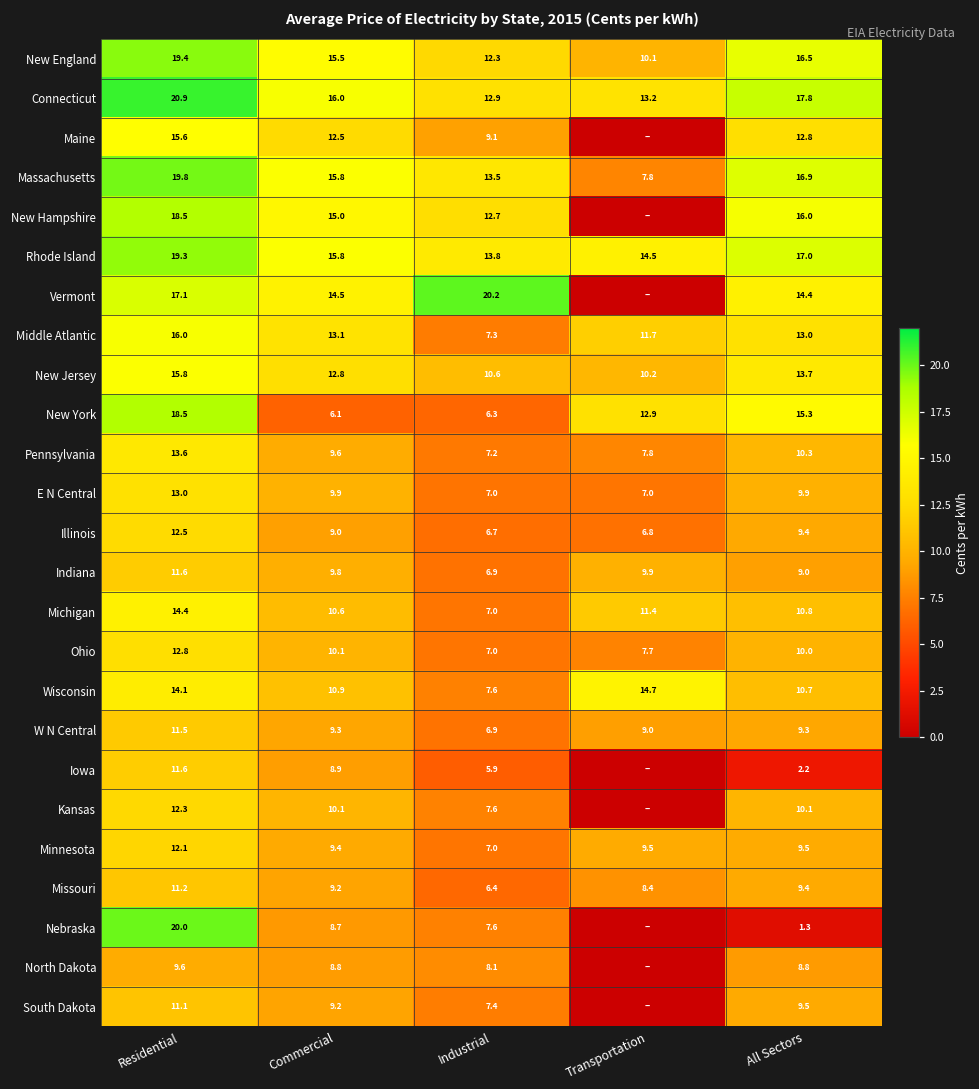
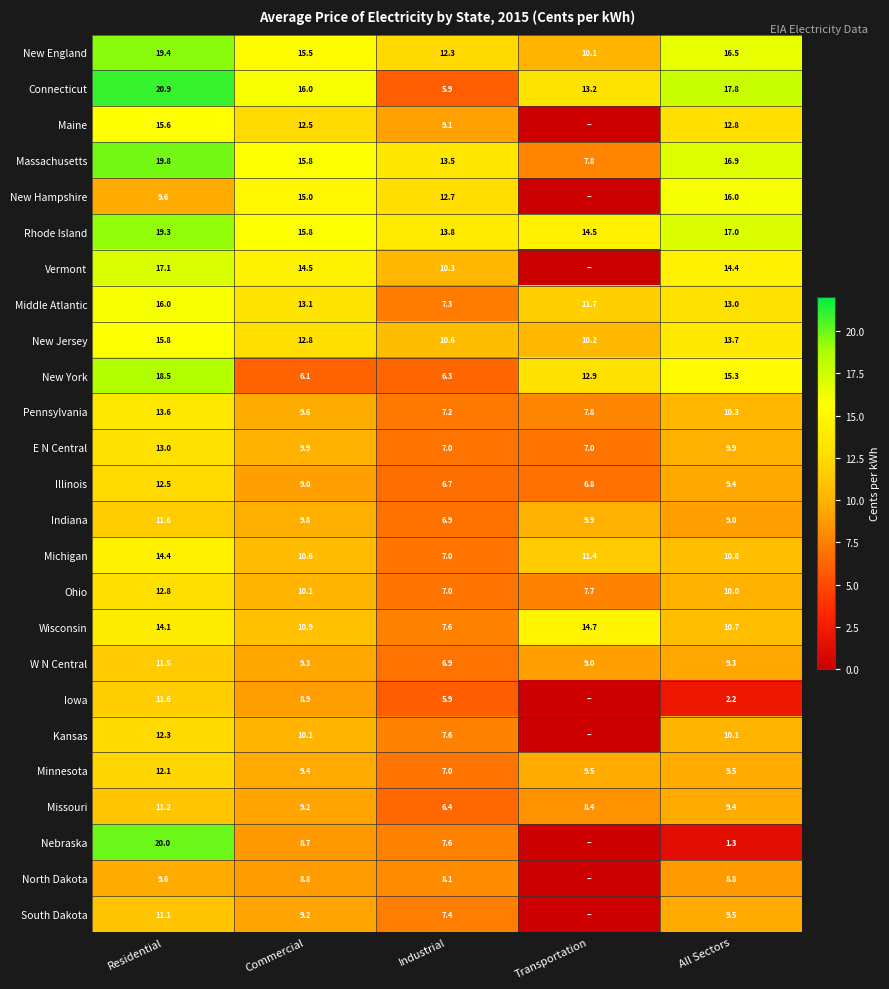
Connecticut, Industrial: 12.9 -> 5.9
New Hampshire, Residential: 18.5 -> 9.6
Vermont, Industrial: 20.2 -> 10.3
